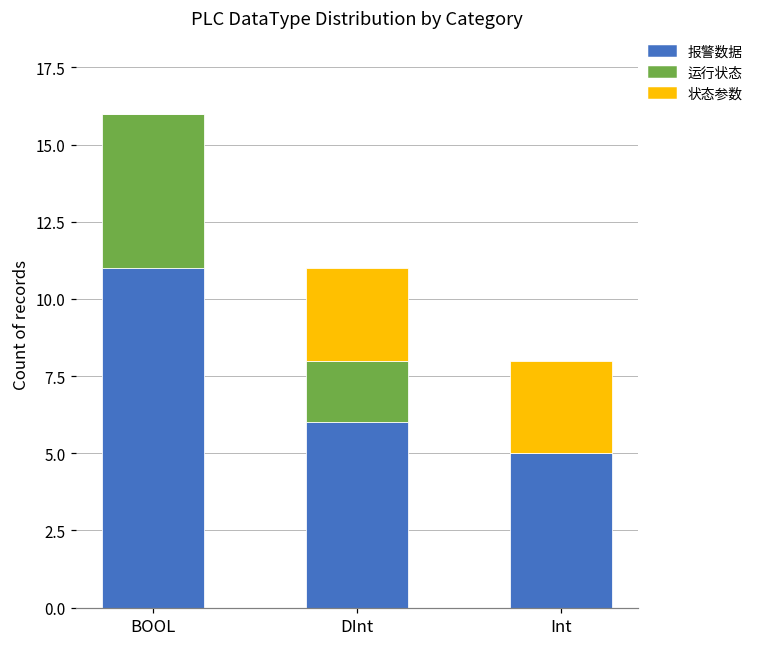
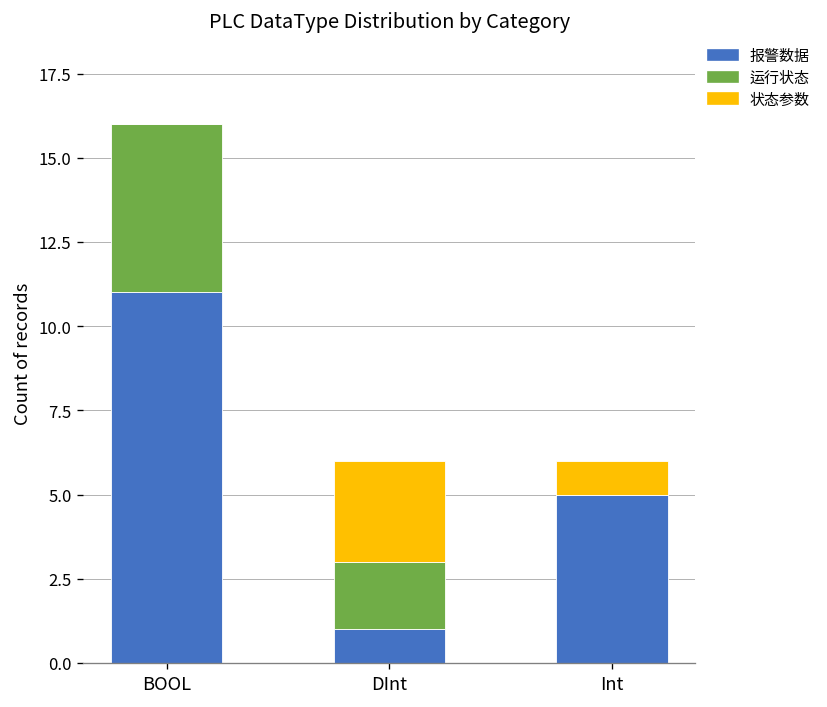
报警数据, DInt: 6 -> 1
状态参数, Int: 3 -> 1
